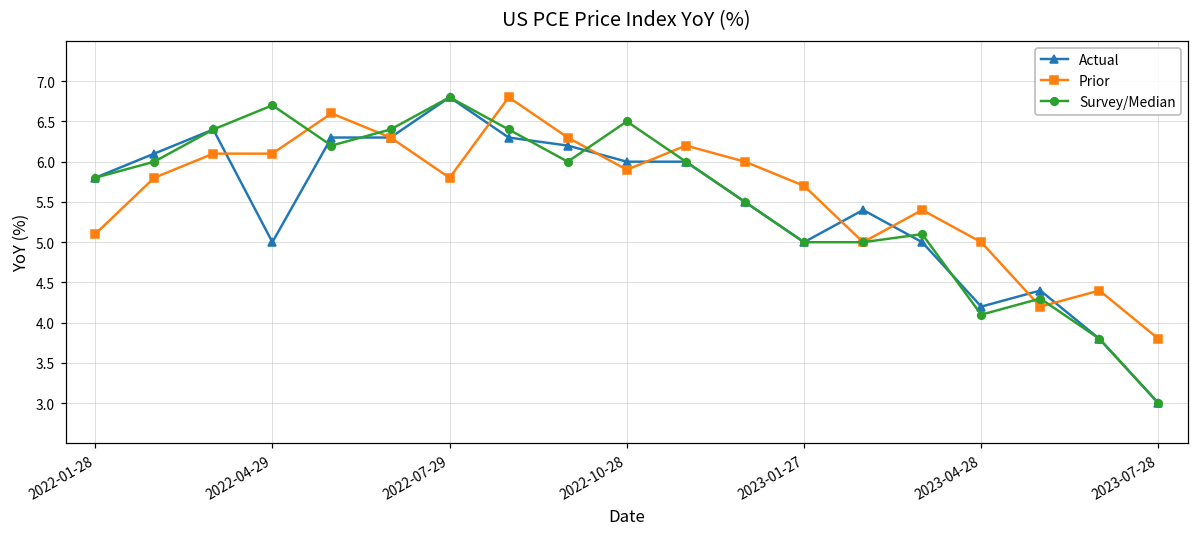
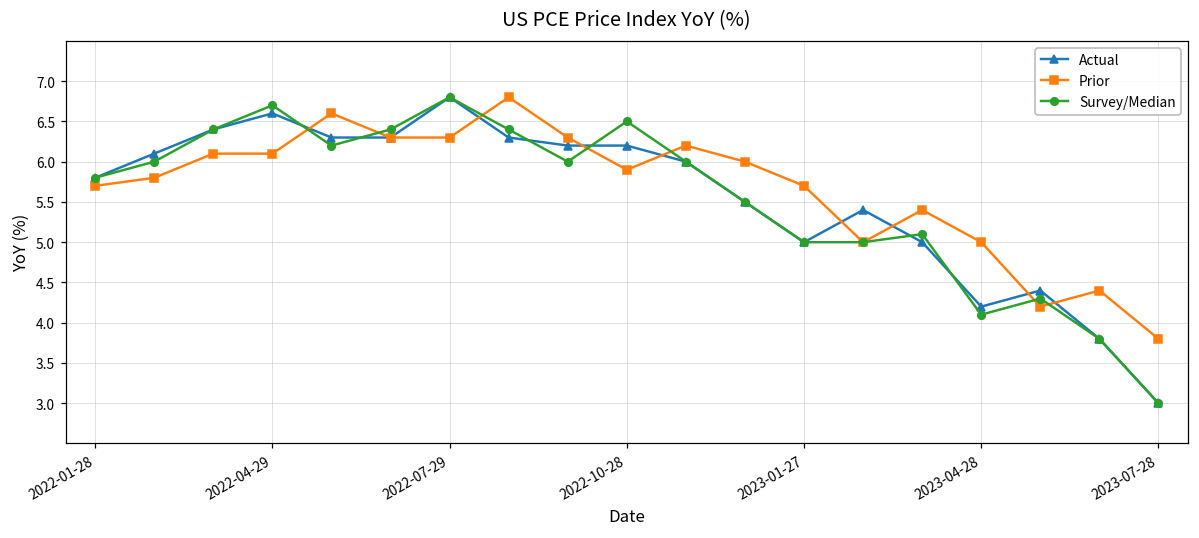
Prior, 2022-01-28: 5.1 -> 5.7
Actual, 2022-04-29: 5.0 -> 6.6
Prior, 2022-07-29: 5.8 -> 6.3
Actual, 2022-10-28: 6.0 -> 6.2
